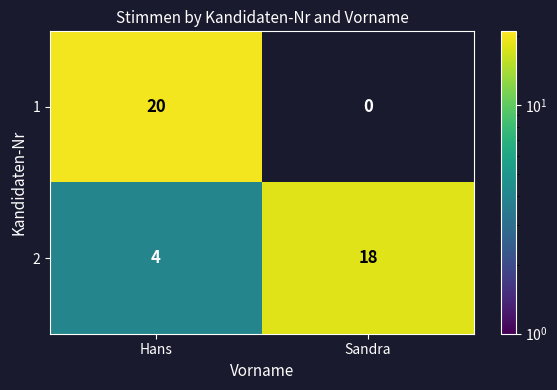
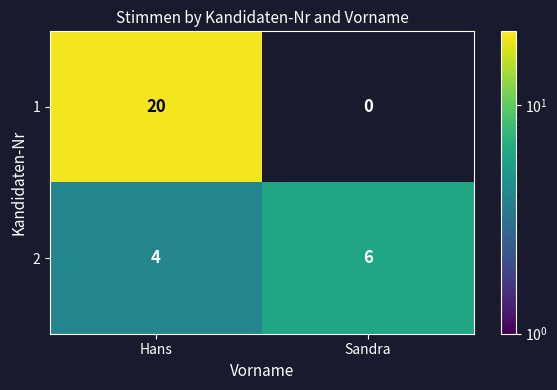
2, Sandra: 18 -> 6
